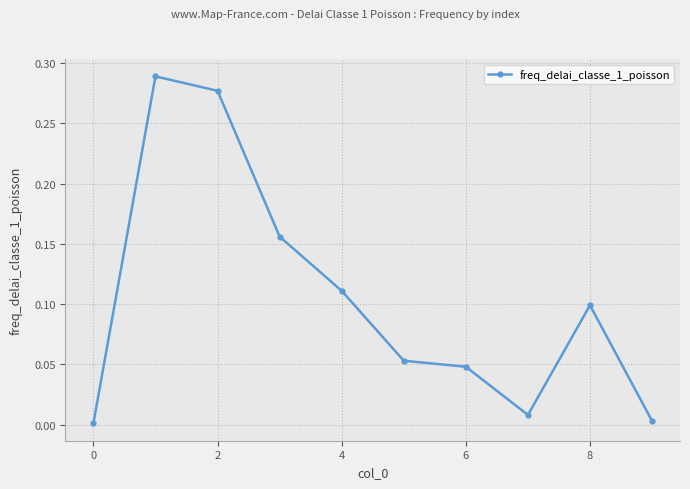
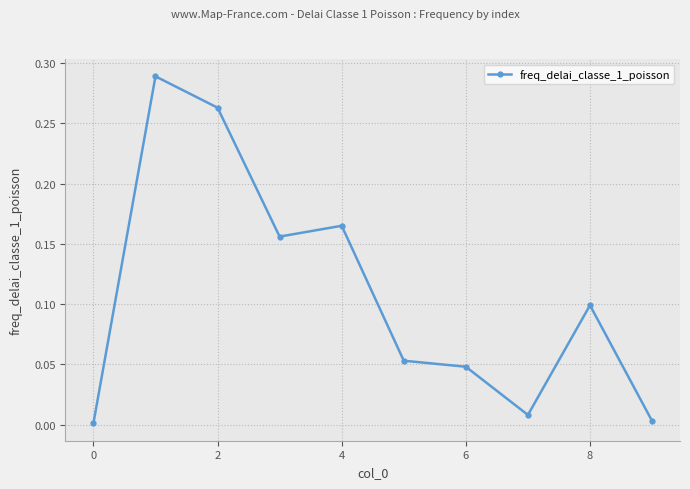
2: 0.277 -> 0.263
4: 0.111 -> 0.165
